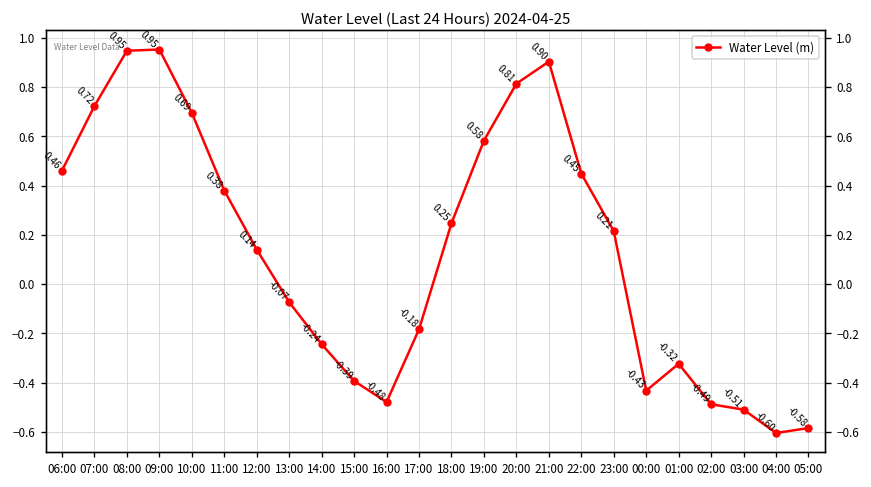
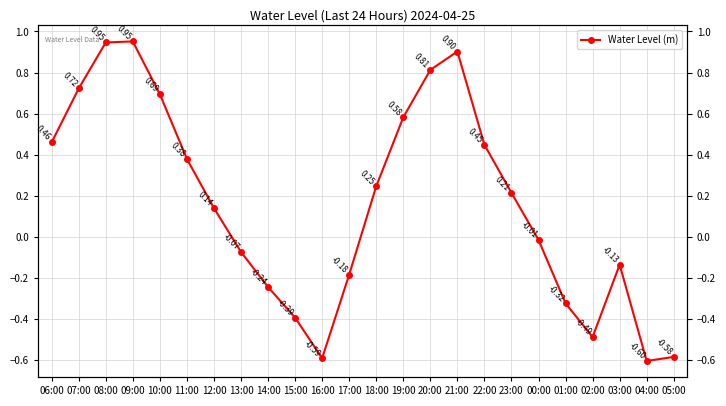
16:00: -0.48 -> -0.59
00:00: -0.43 -> -0.01
03:00: -0.51 -> -0.13
